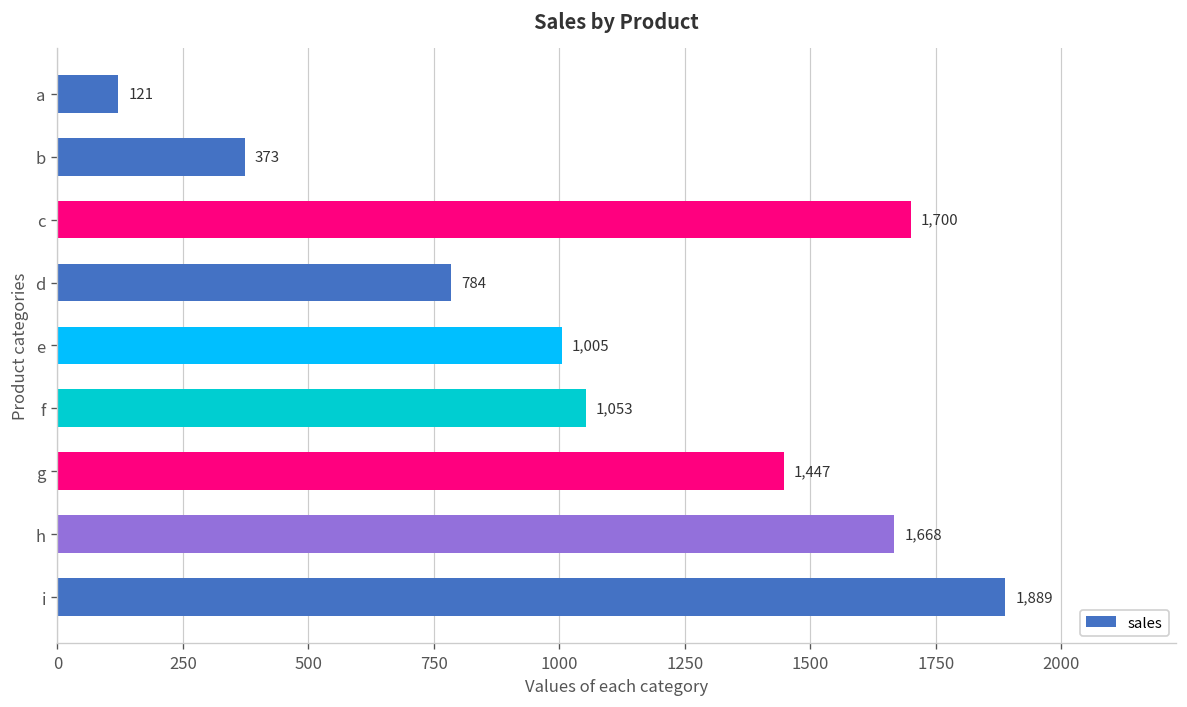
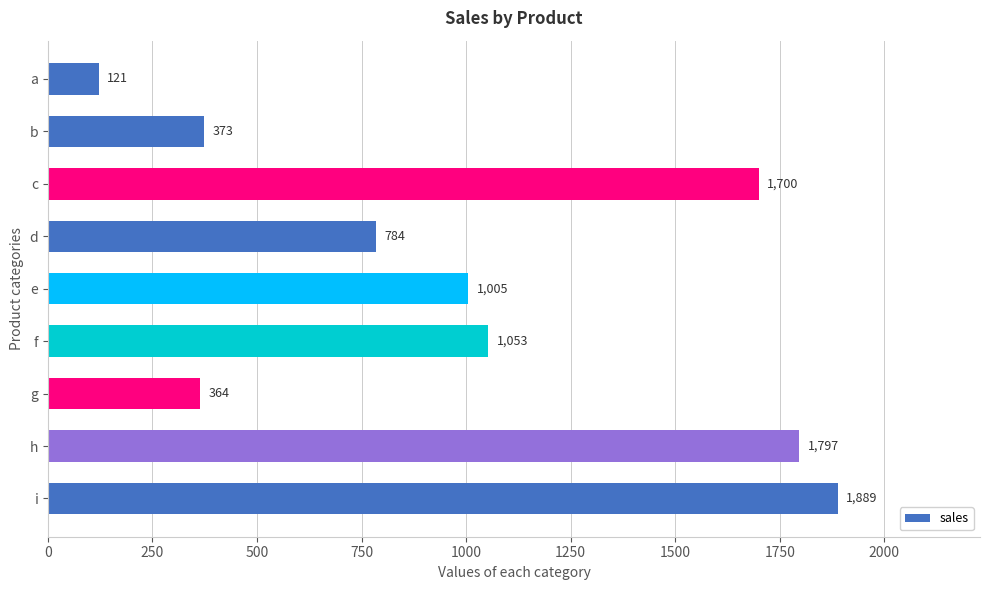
g: 1,447 -> 364
h: 1,668 -> 1,797
